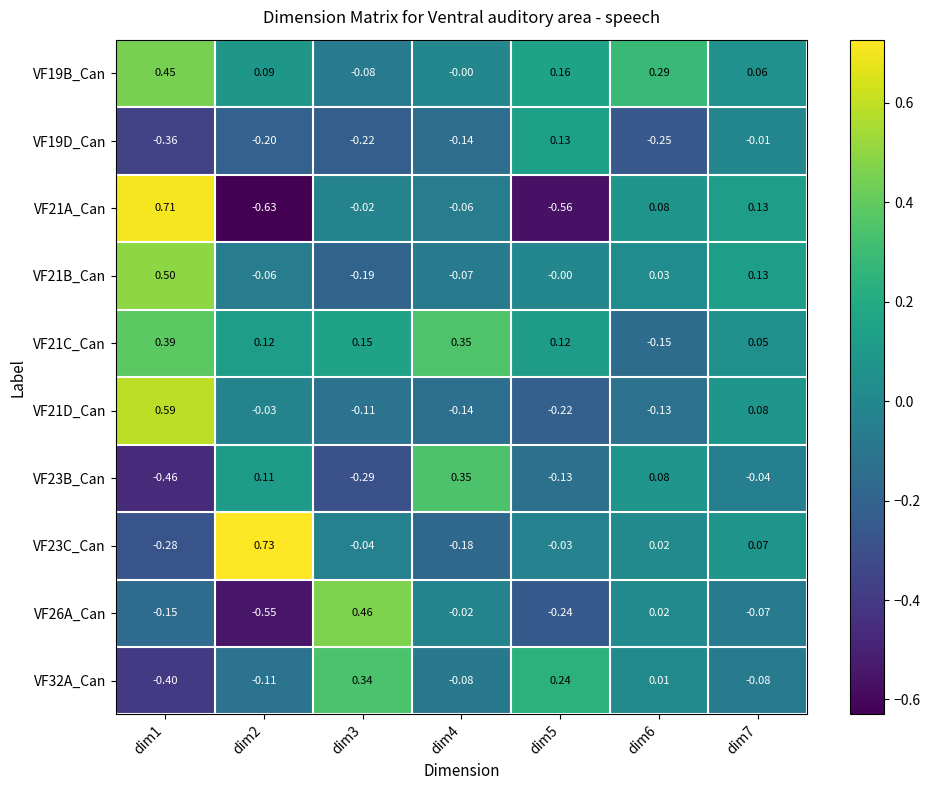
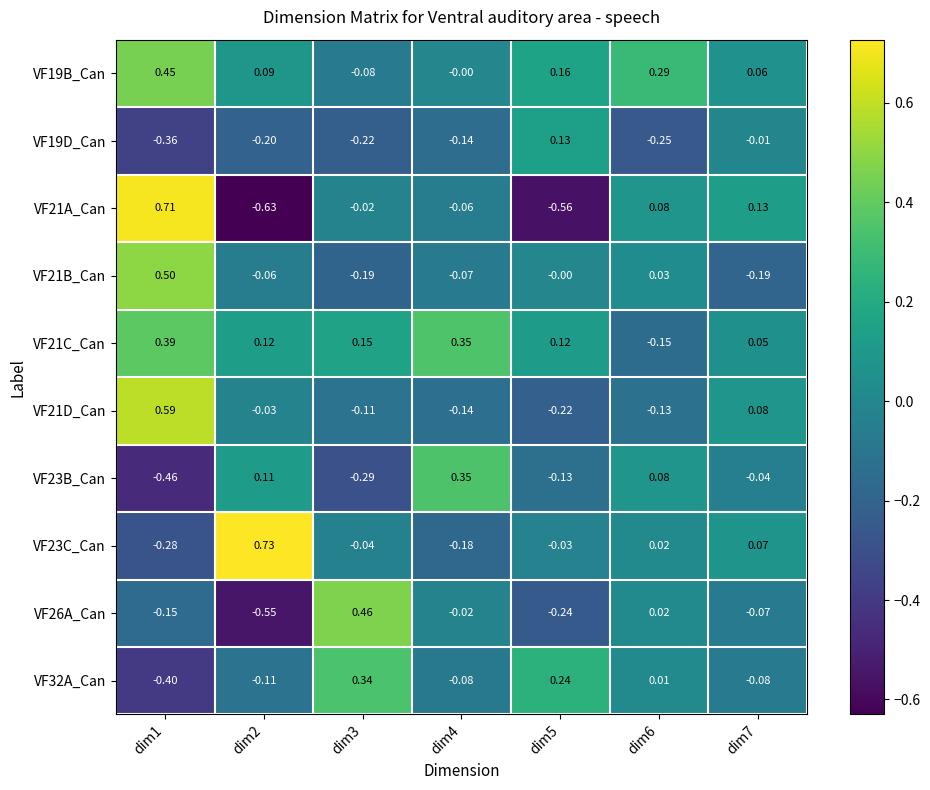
VF21B_Can, dim7: 0.13 -> -0.19
